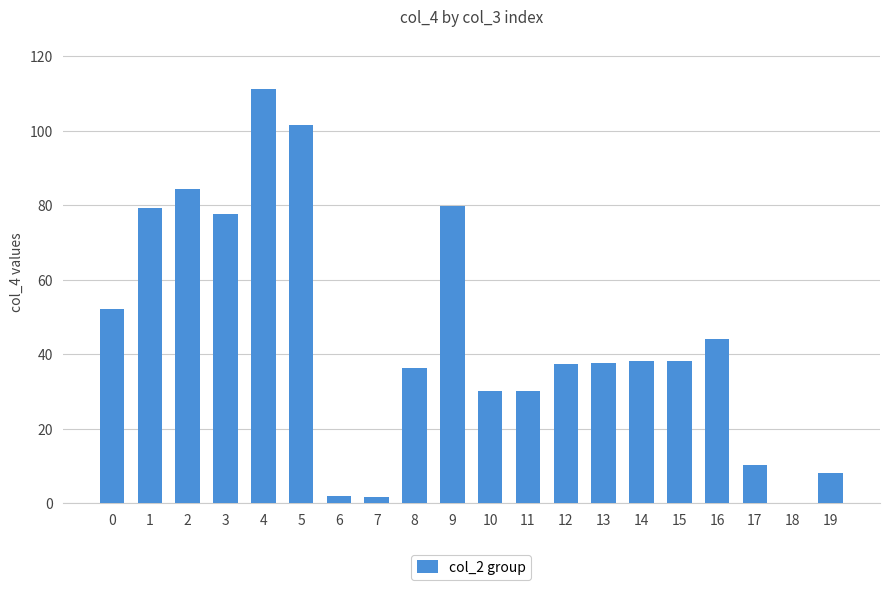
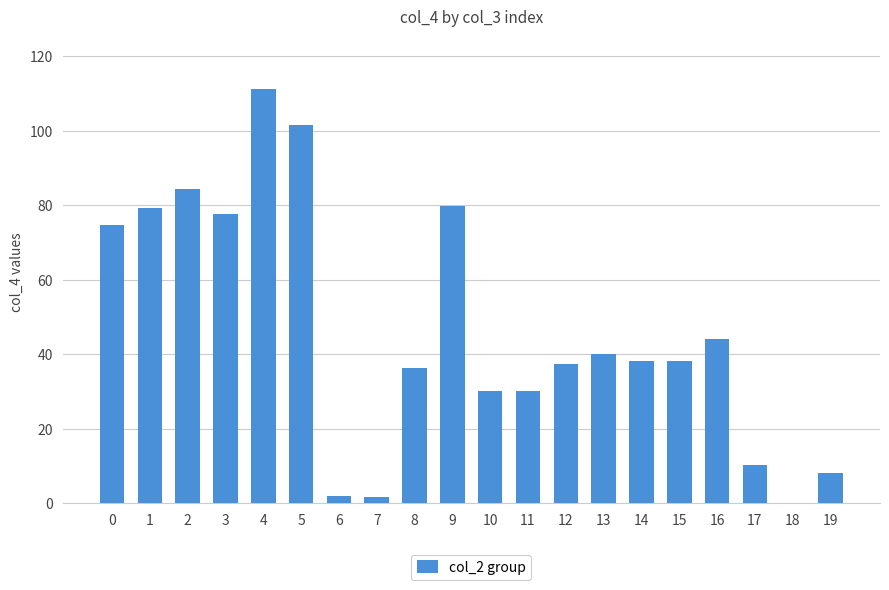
0: 52 -> 75
13: 38 -> 40
